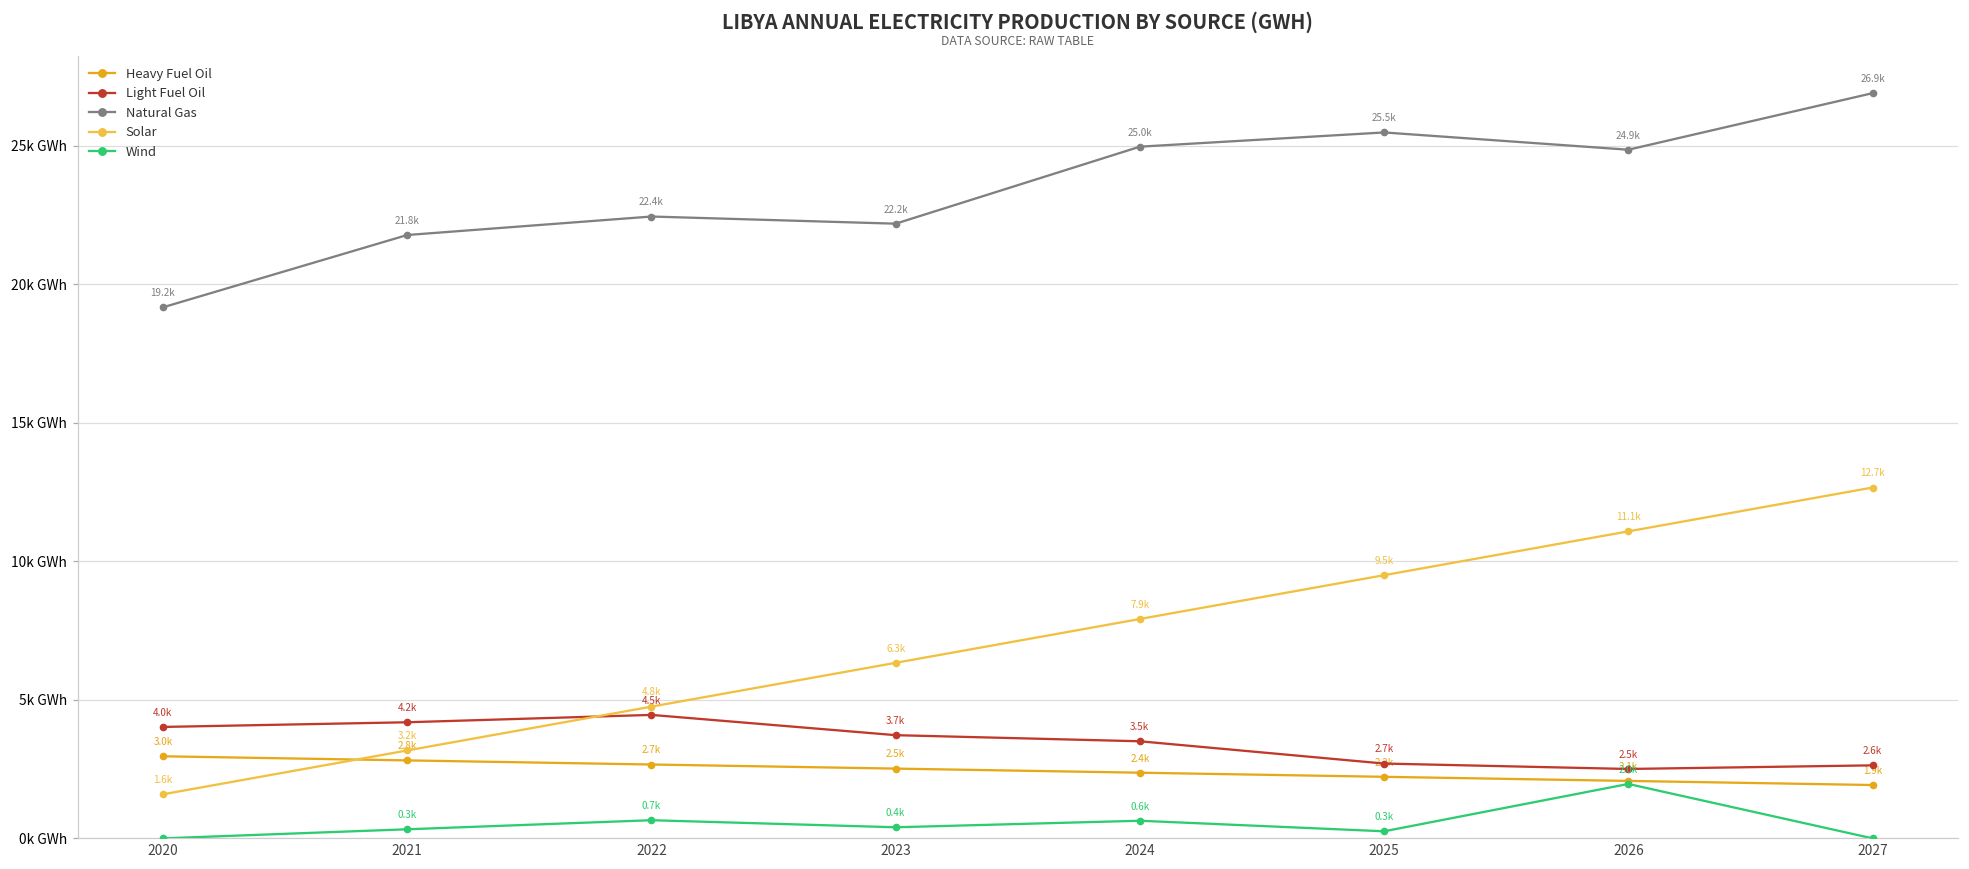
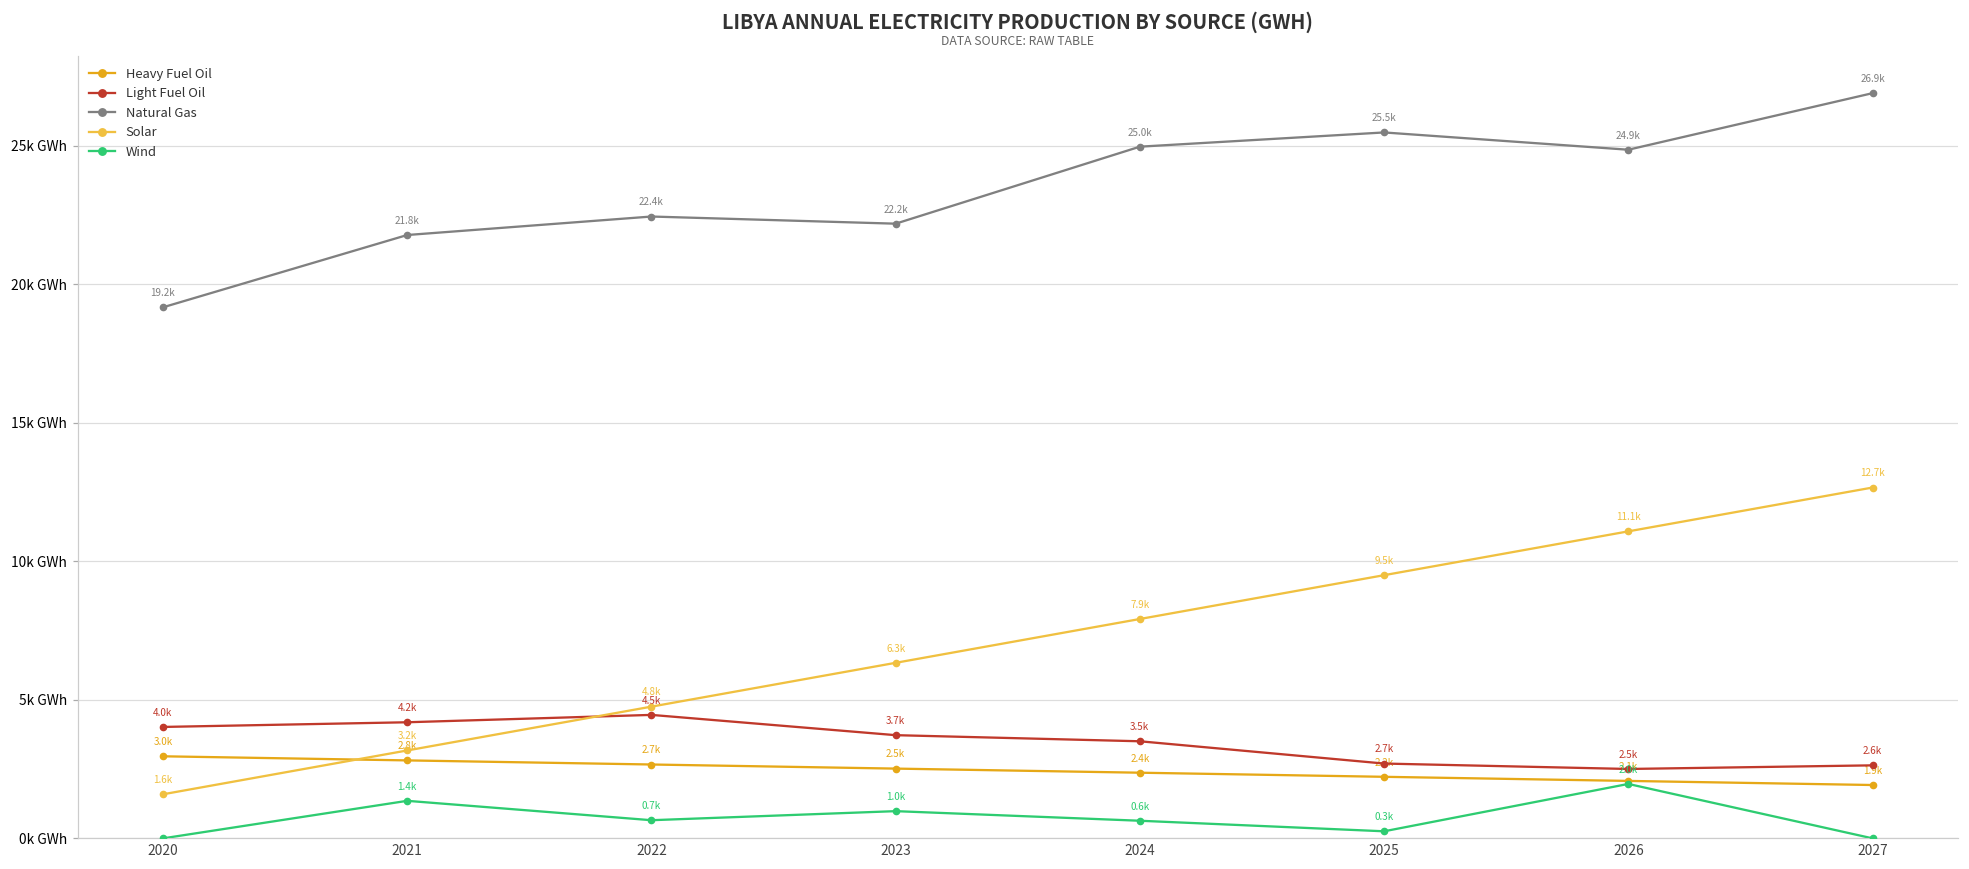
Wind, 2021: 0.3k -> 1.4k
Wind, 2023: 0.4k -> 1.0k
